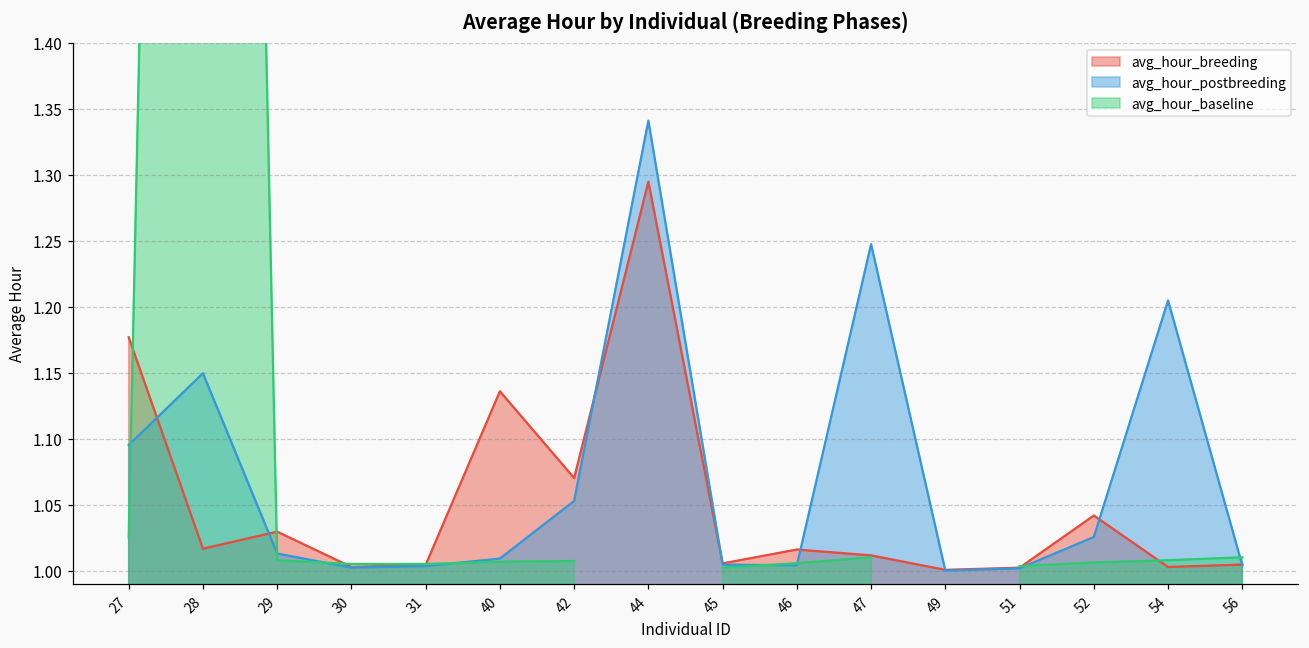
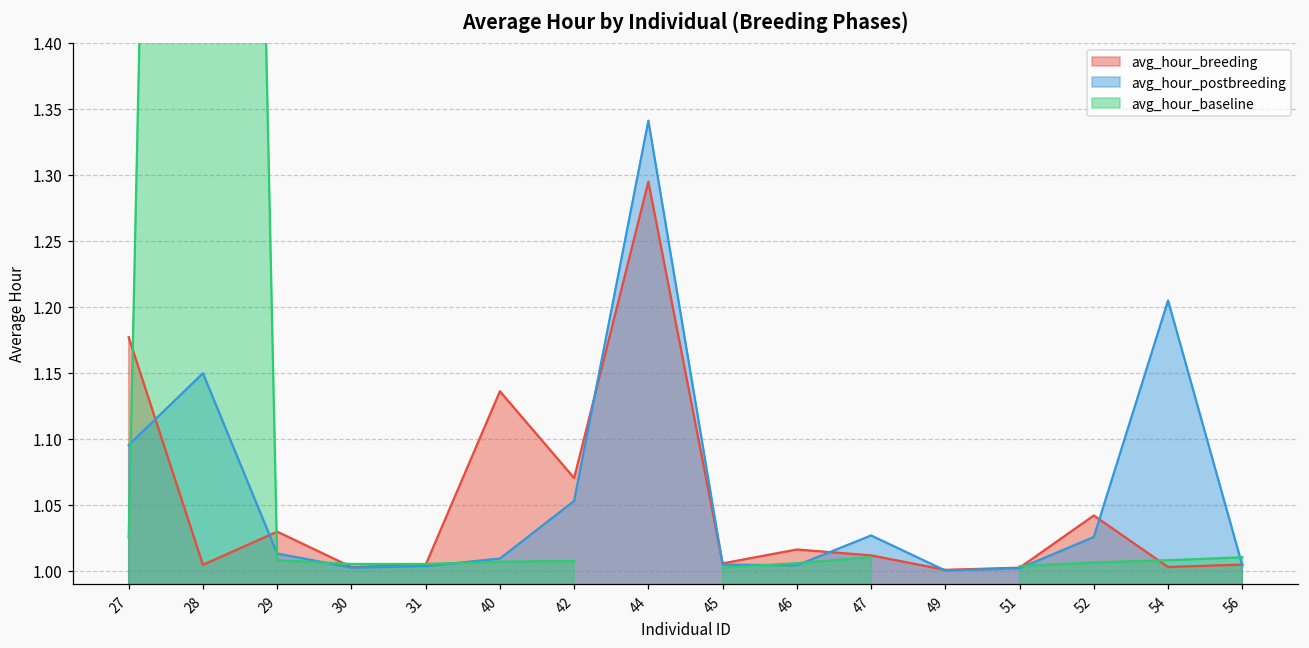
avg_hour_breeding, 28: 1.017 -> 1.004
avg_hour_postbreeding, 47: 1.247 -> 1.027
